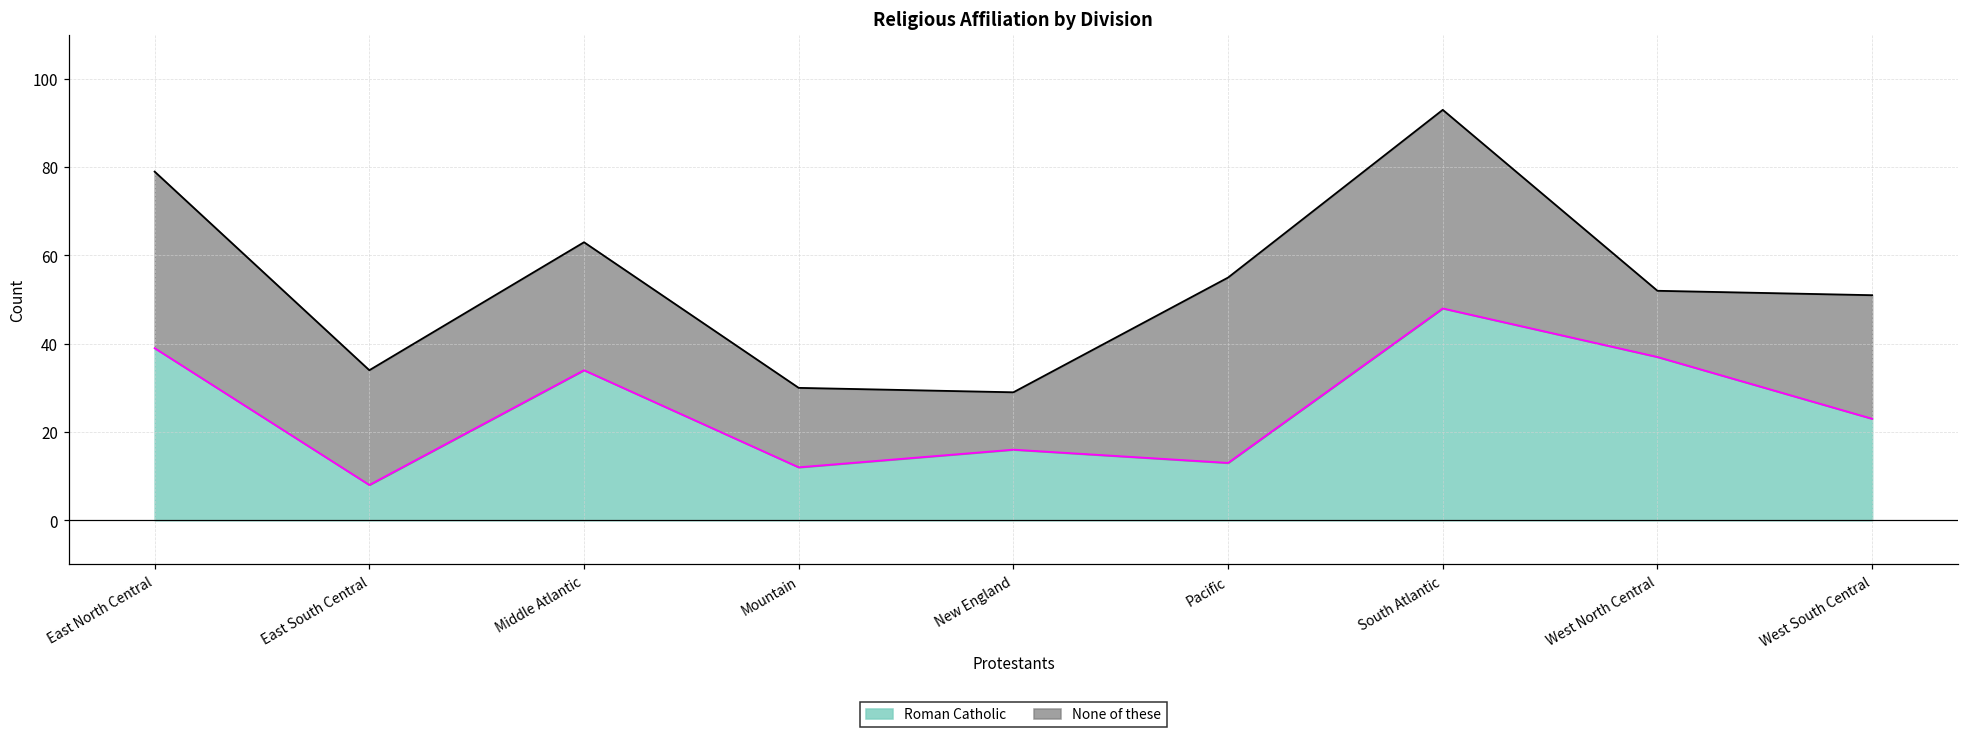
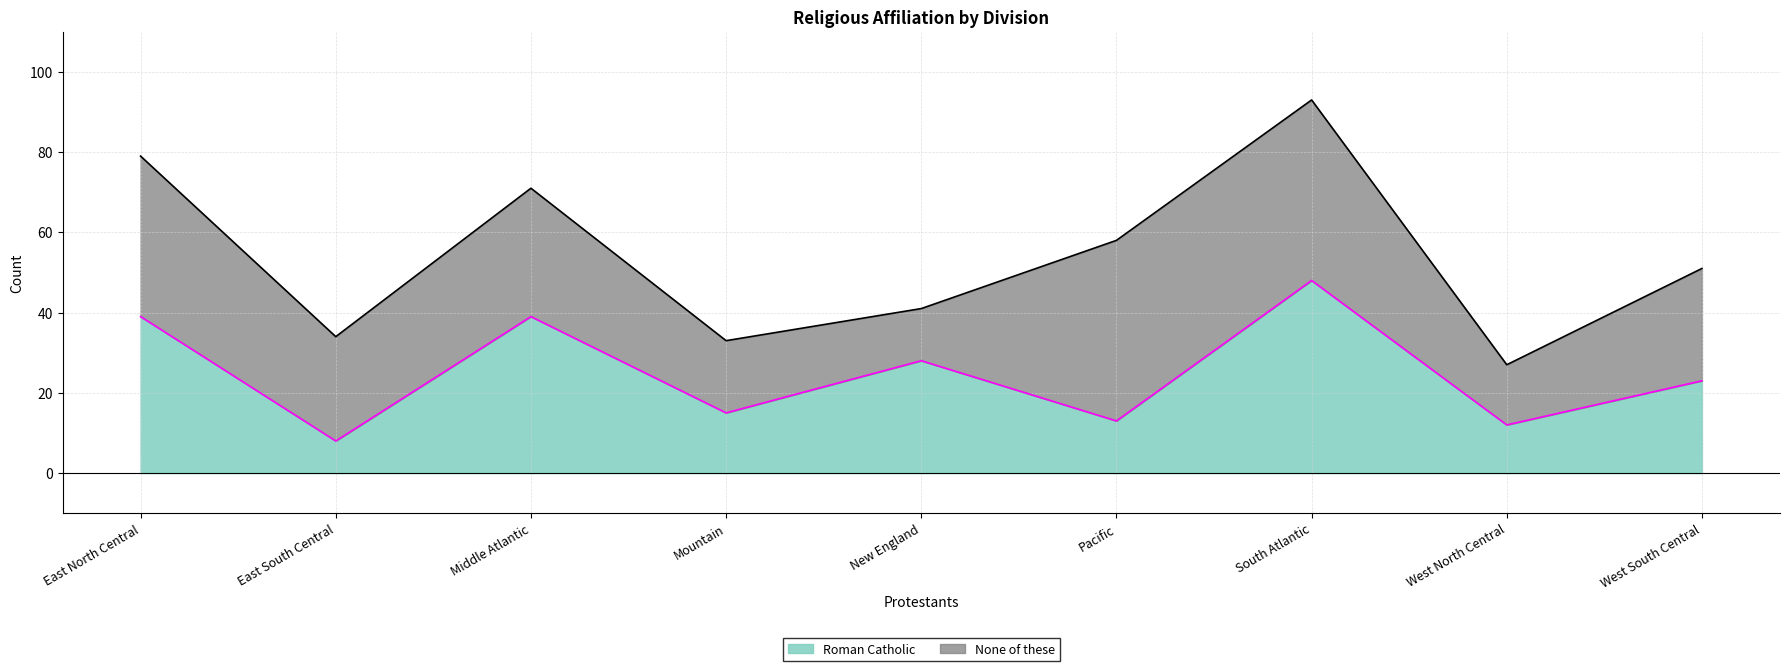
Roman Catholic, Middle Atlantic: 34 -> 39
None of these, Middle Atlantic: 29 -> 32
Roman Catholic, Mountain: 12 -> 15
Roman Catholic, New England: 16 -> 28
None of these, Pacific: 42 -> 45
Roman Catholic, West North Central: 37 -> 12
